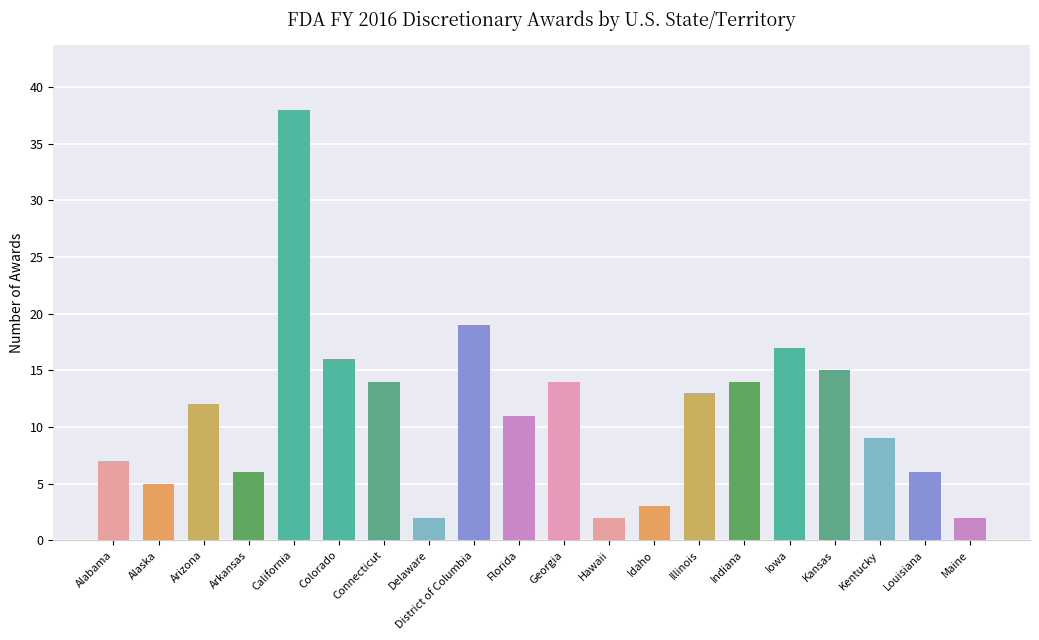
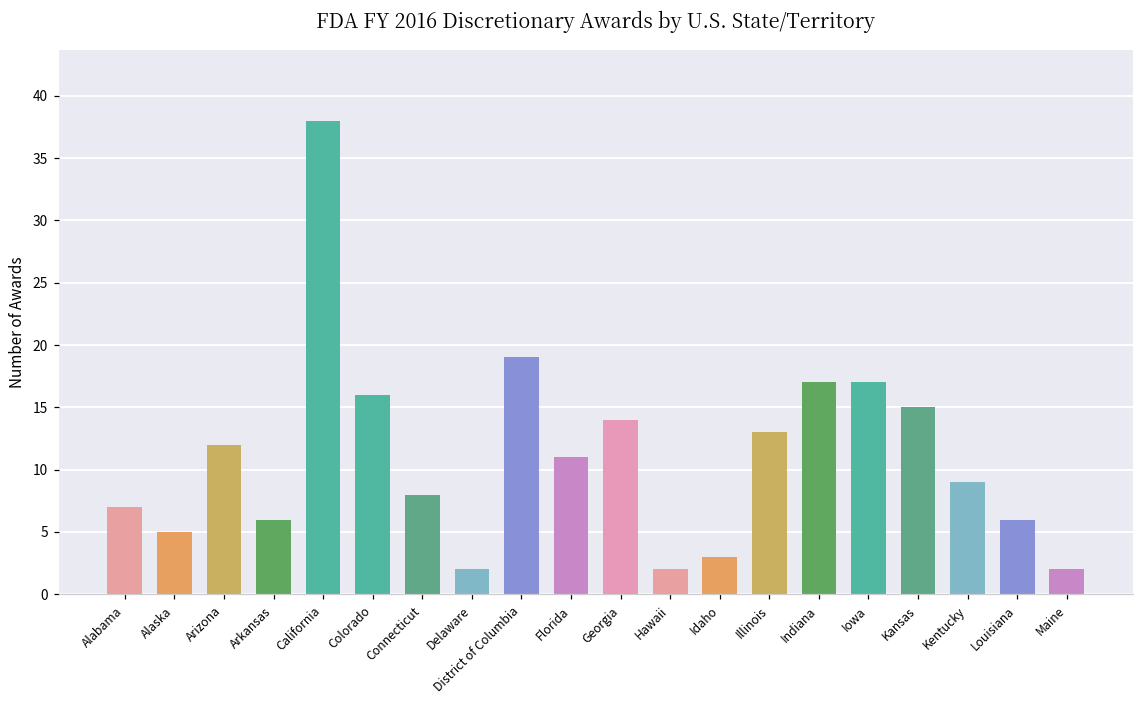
Connecticut: 14 -> 8
Indiana: 14 -> 17
